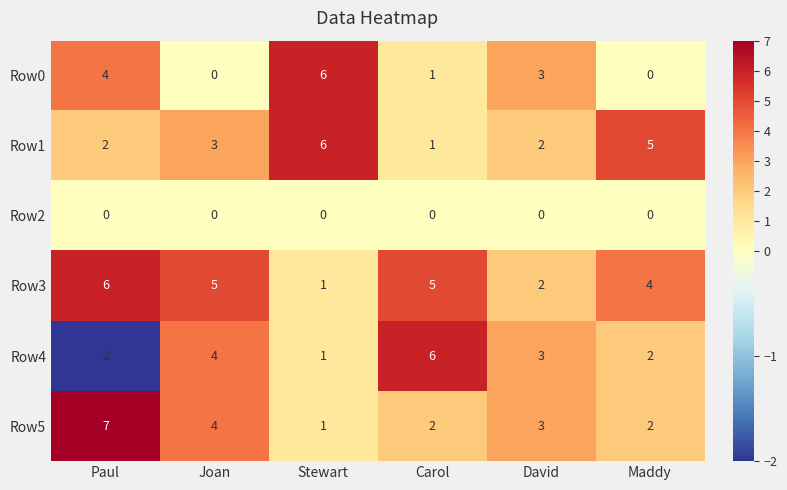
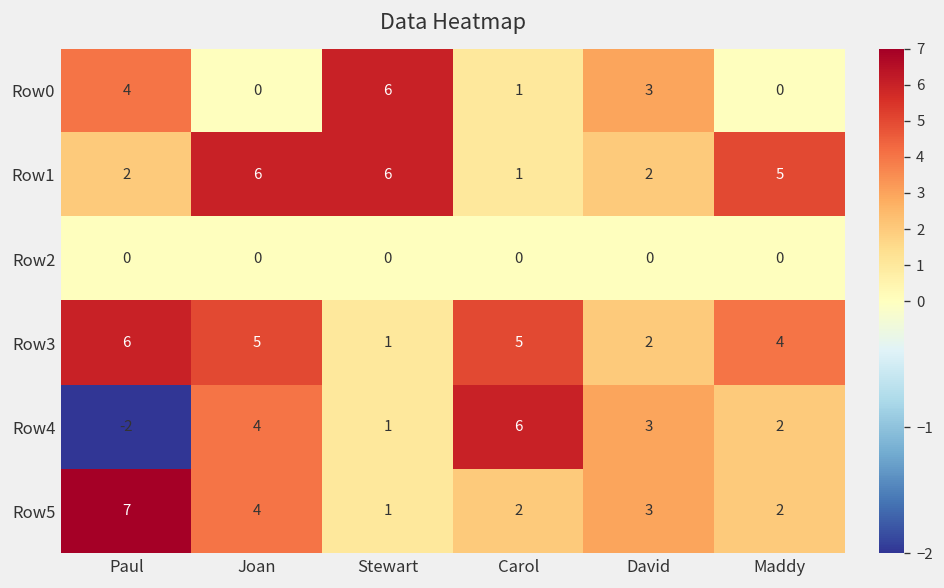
Row1, Joan: 3 -> 6
